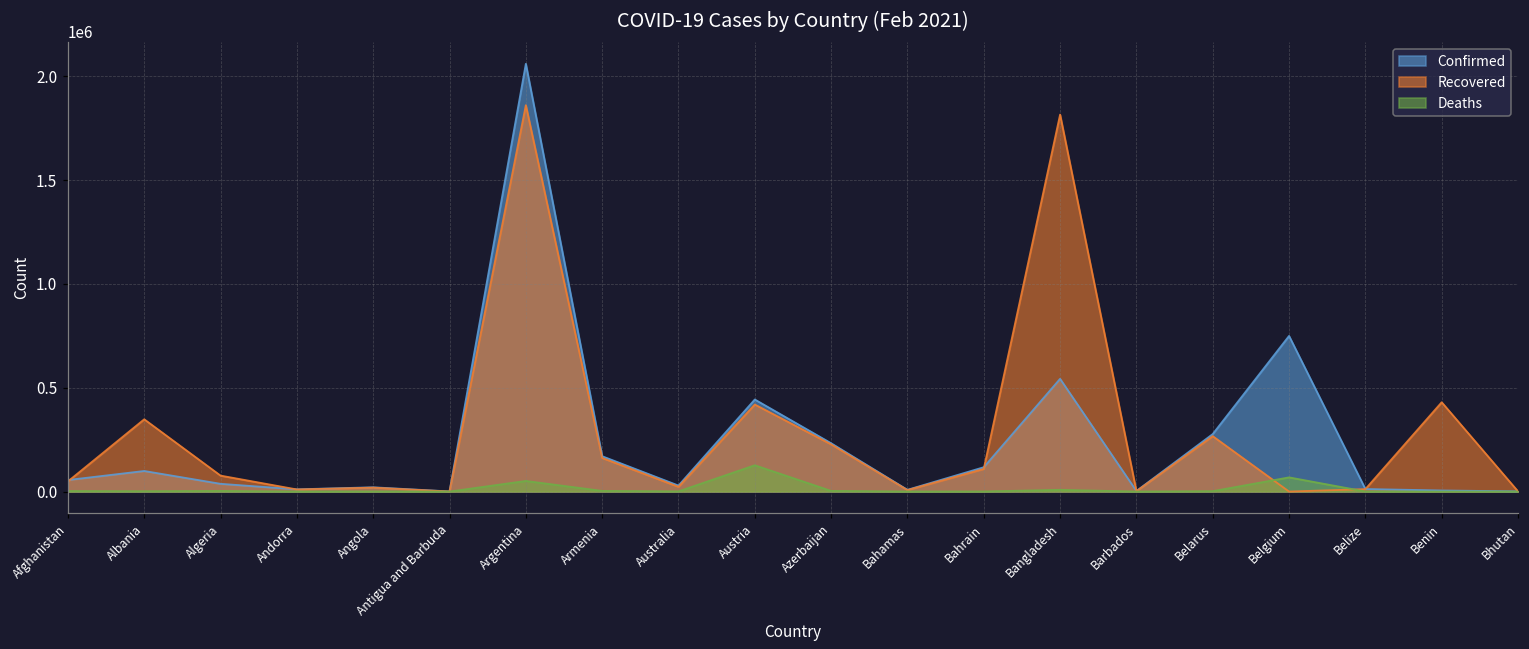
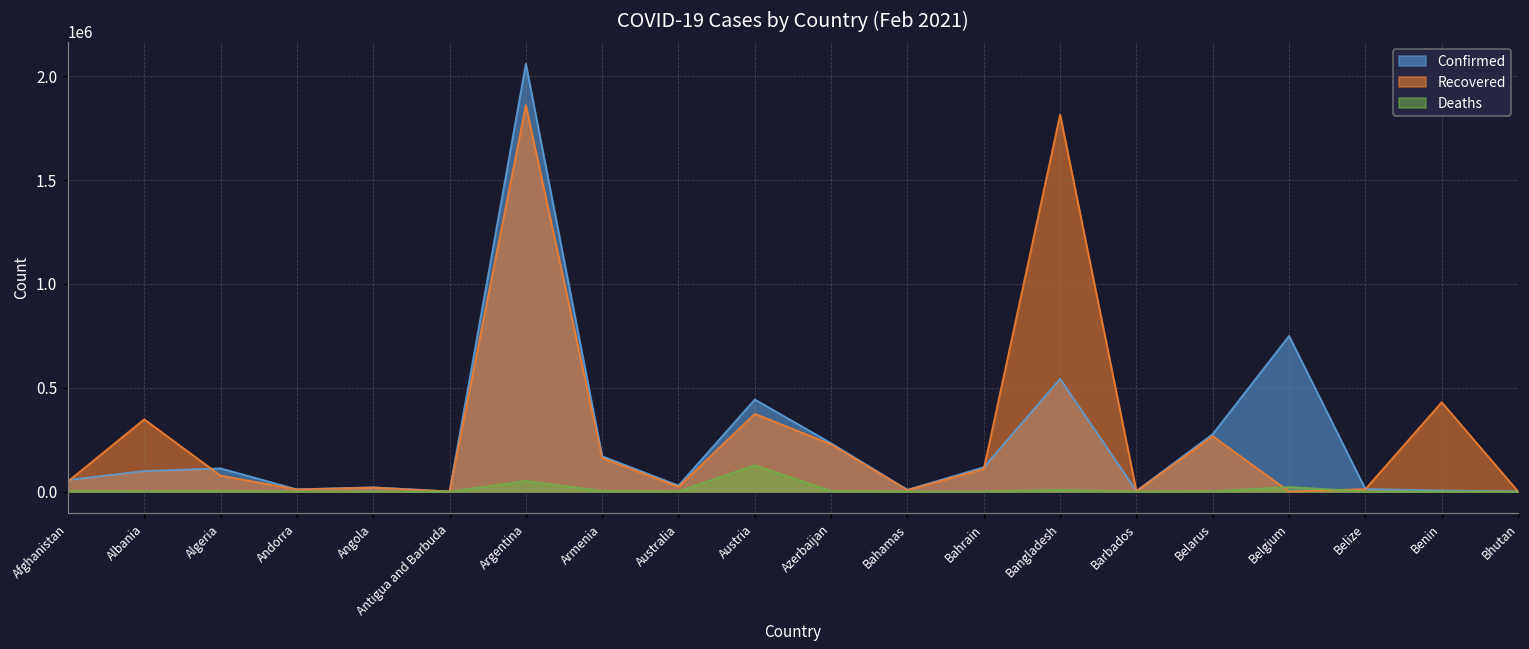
Confirmed, Algeria: 40000 -> 110000
Recovered, Austria: 420000 -> 370000
Deaths, Belgium: 70000 -> 20000
